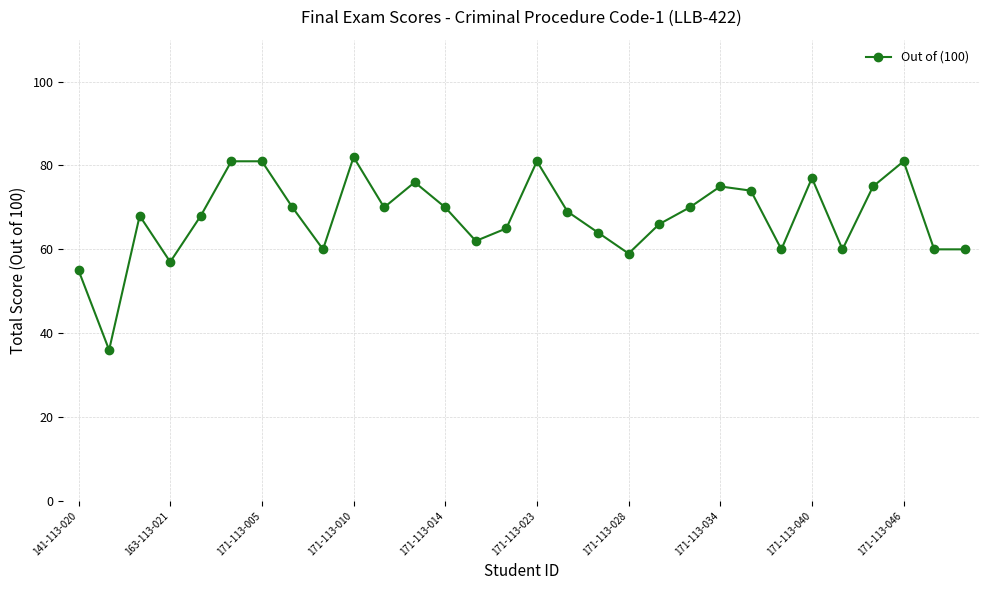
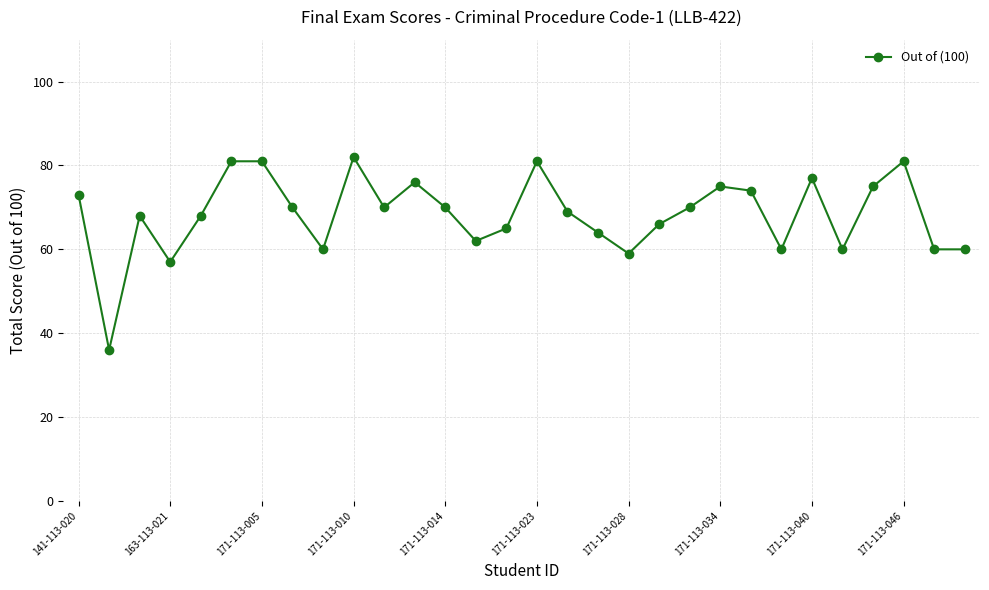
141-113-020: 55 -> 73
